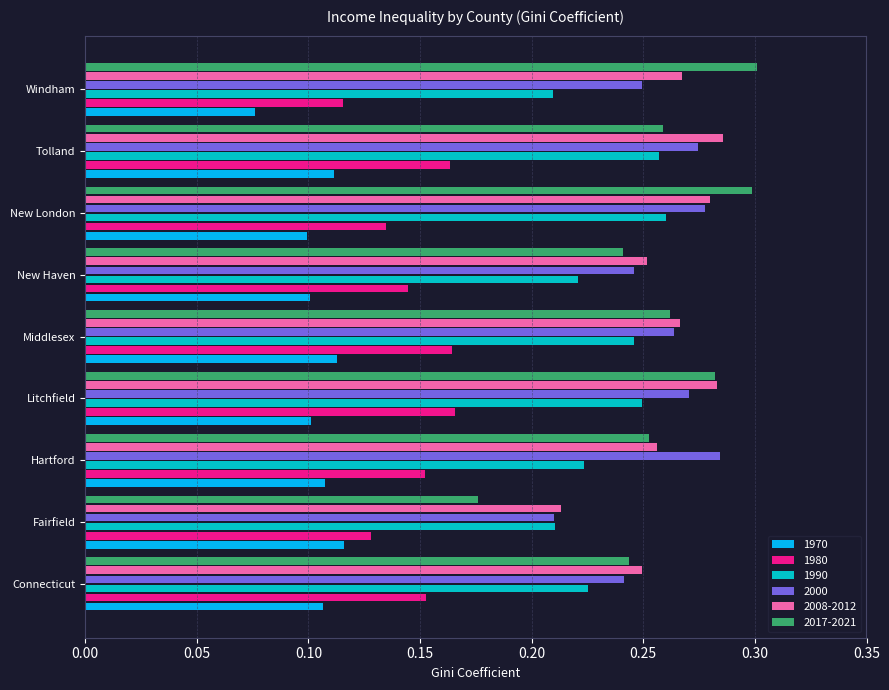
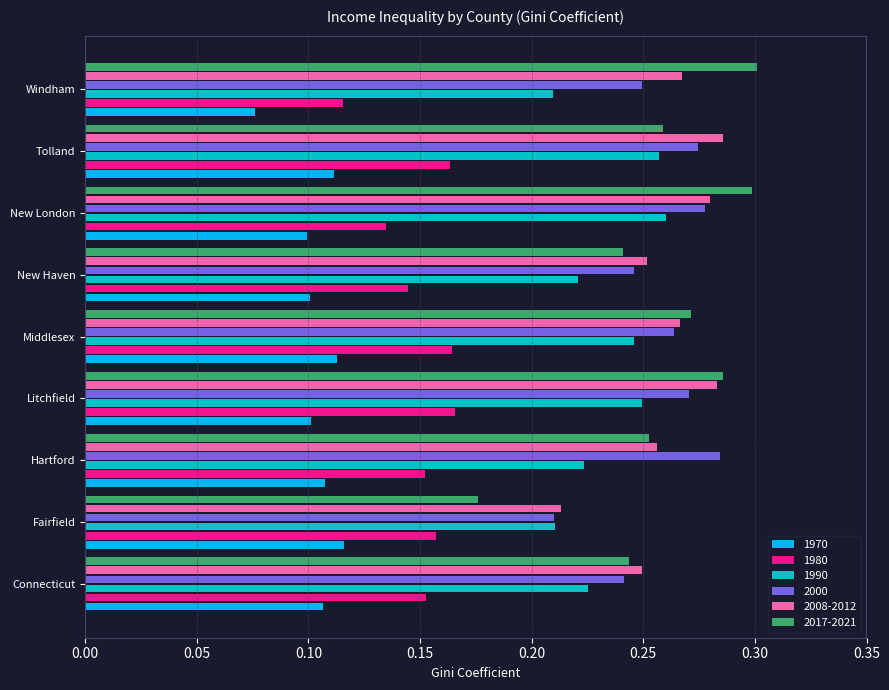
2017-2021, Middlesex: 0.262 -> 0.271
2017-2021, Litchfield: 0.282 -> 0.286
1980, Fairfield: 0.128 -> 0.157
